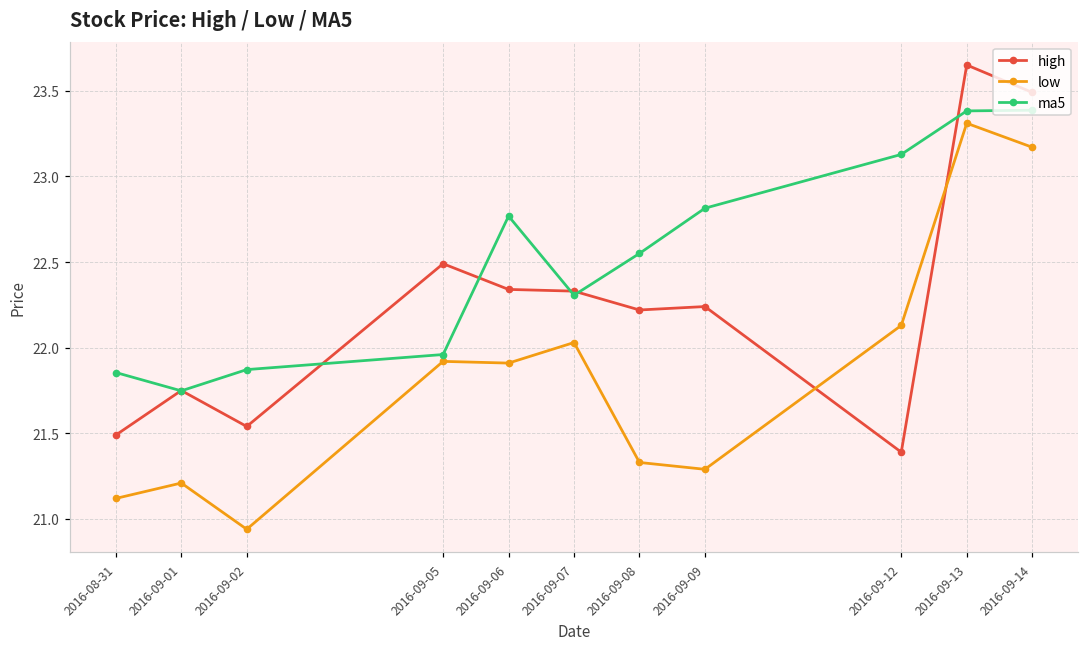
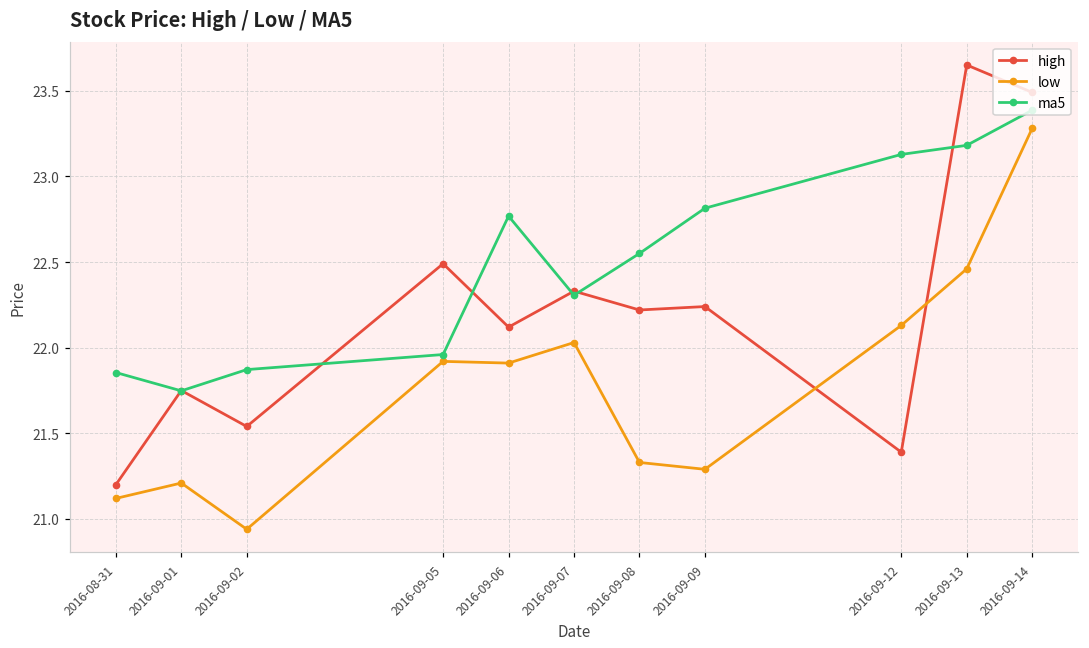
high, 2016-08-31: 21.49 -> 21.20
high, 2016-09-06: 22.34 -> 22.12
low, 2016-09-13: 23.31 -> 22.46
ma5, 2016-09-13: 23.38 -> 23.18
low, 2016-09-14: 23.17 -> 23.28
